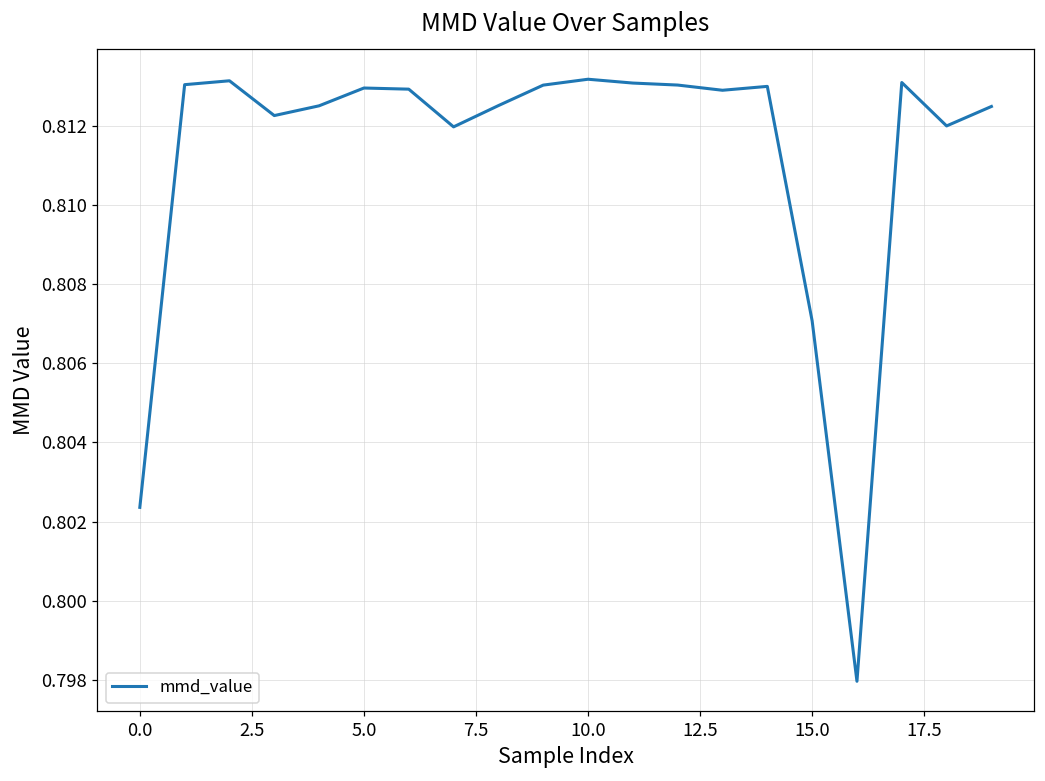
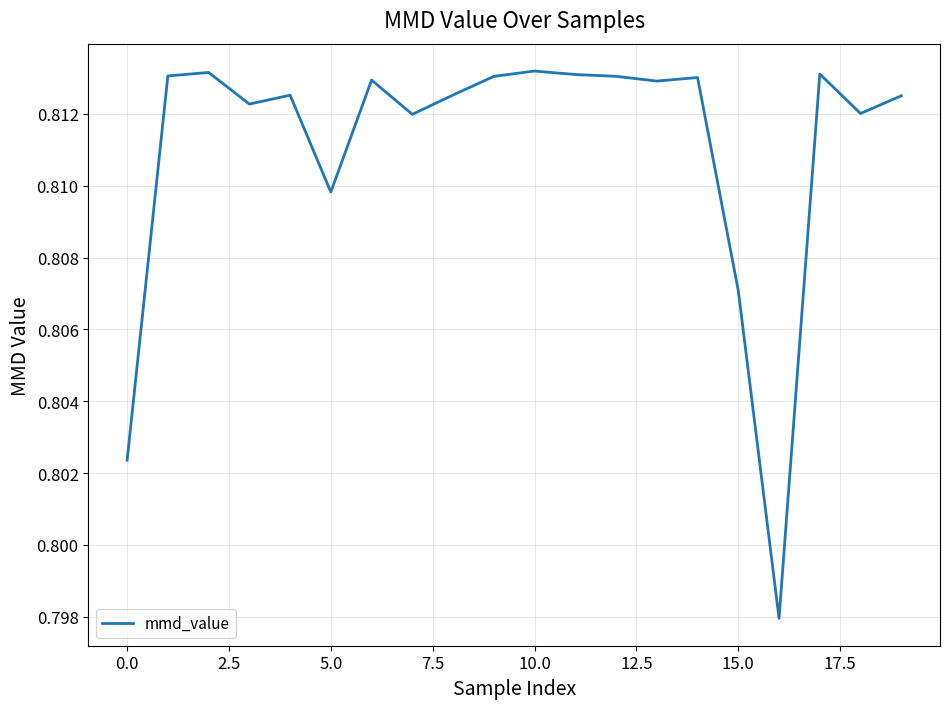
5.0: 0.8130 -> 0.8098
